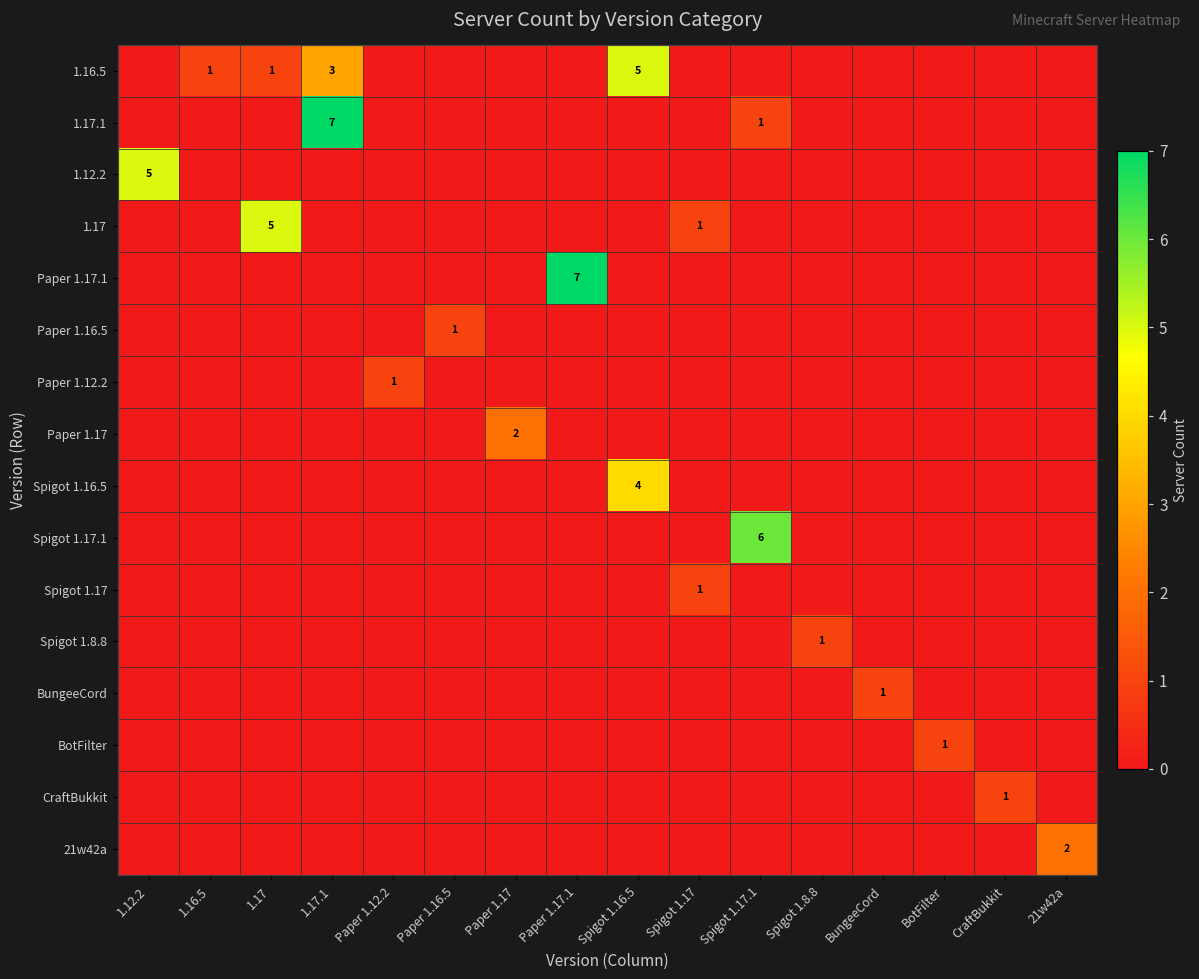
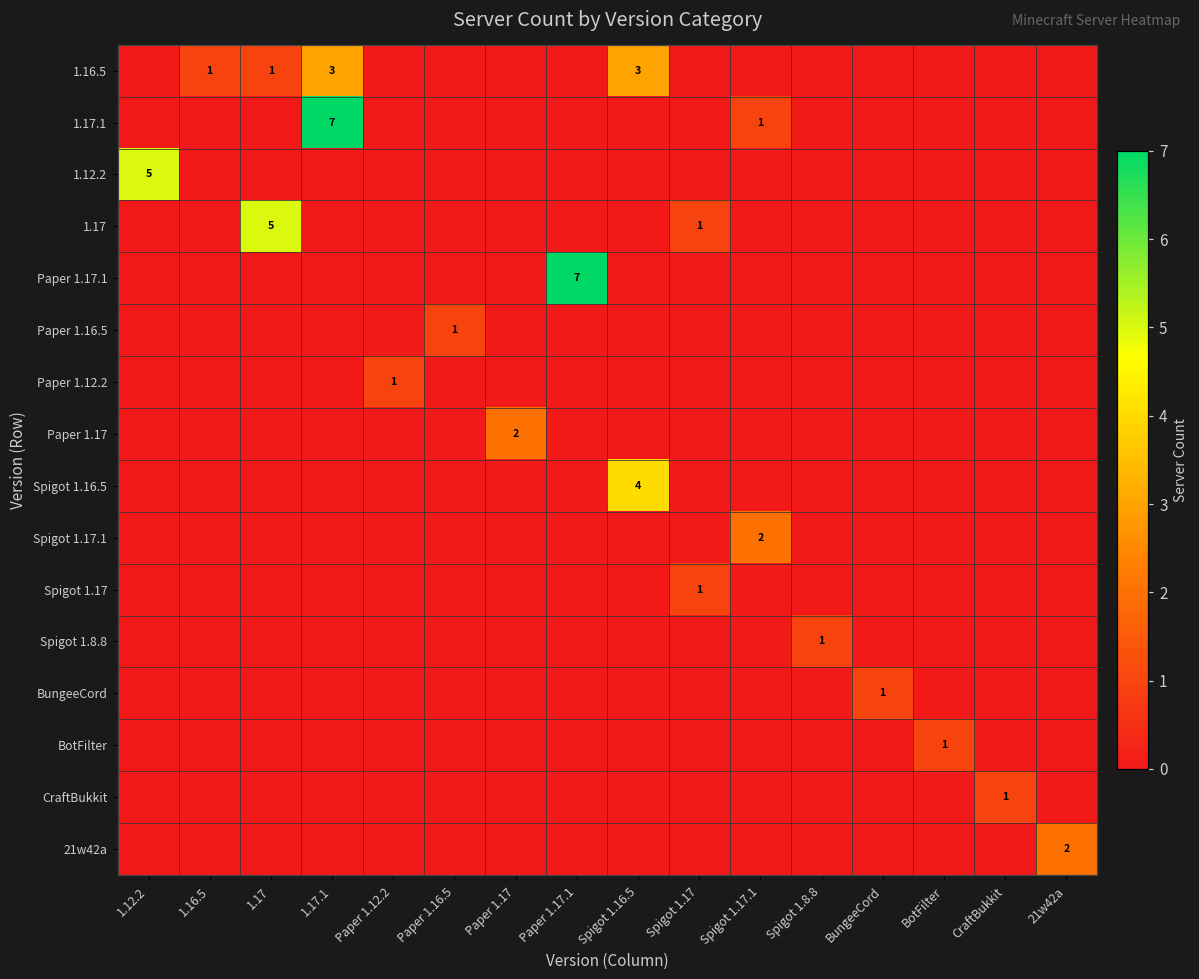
1.16.5, Spigot 1.16.5: 5 -> 3
Spigot 1.17.1, Spigot 1.17.1: 6 -> 2
